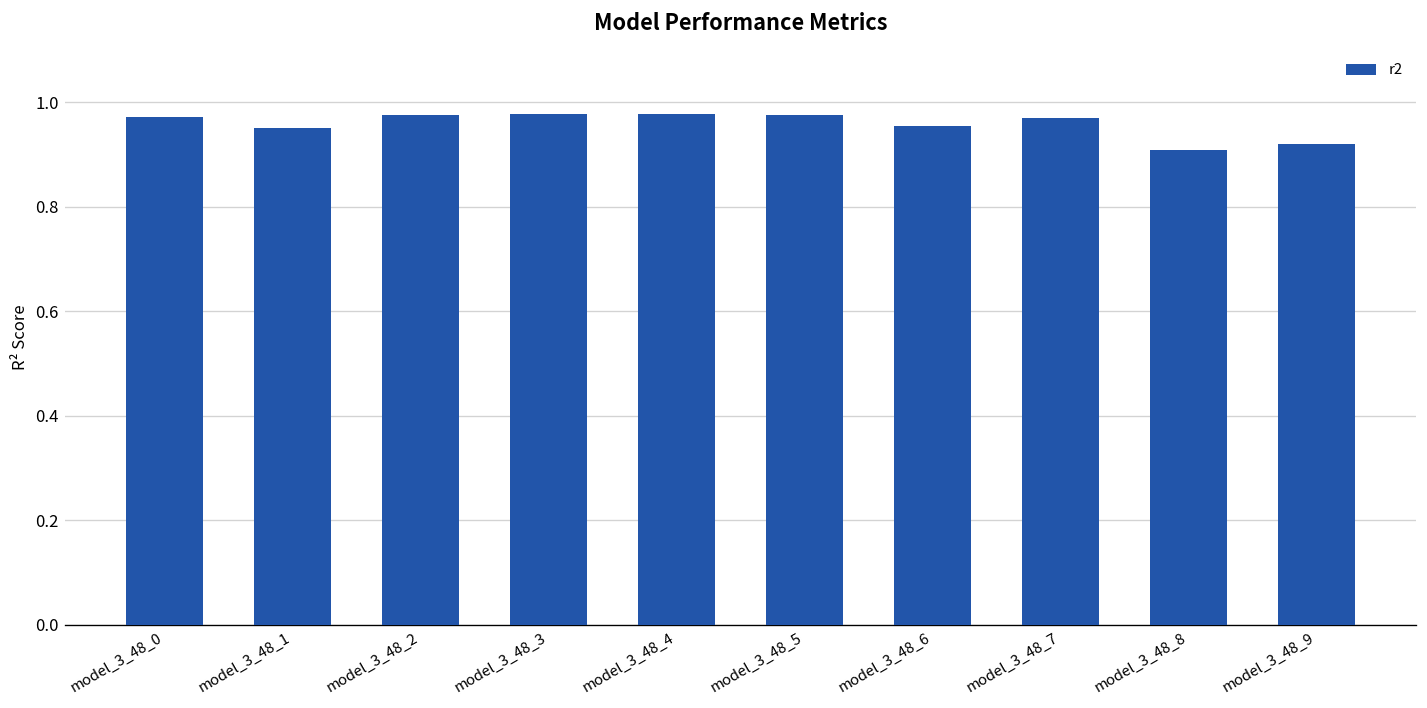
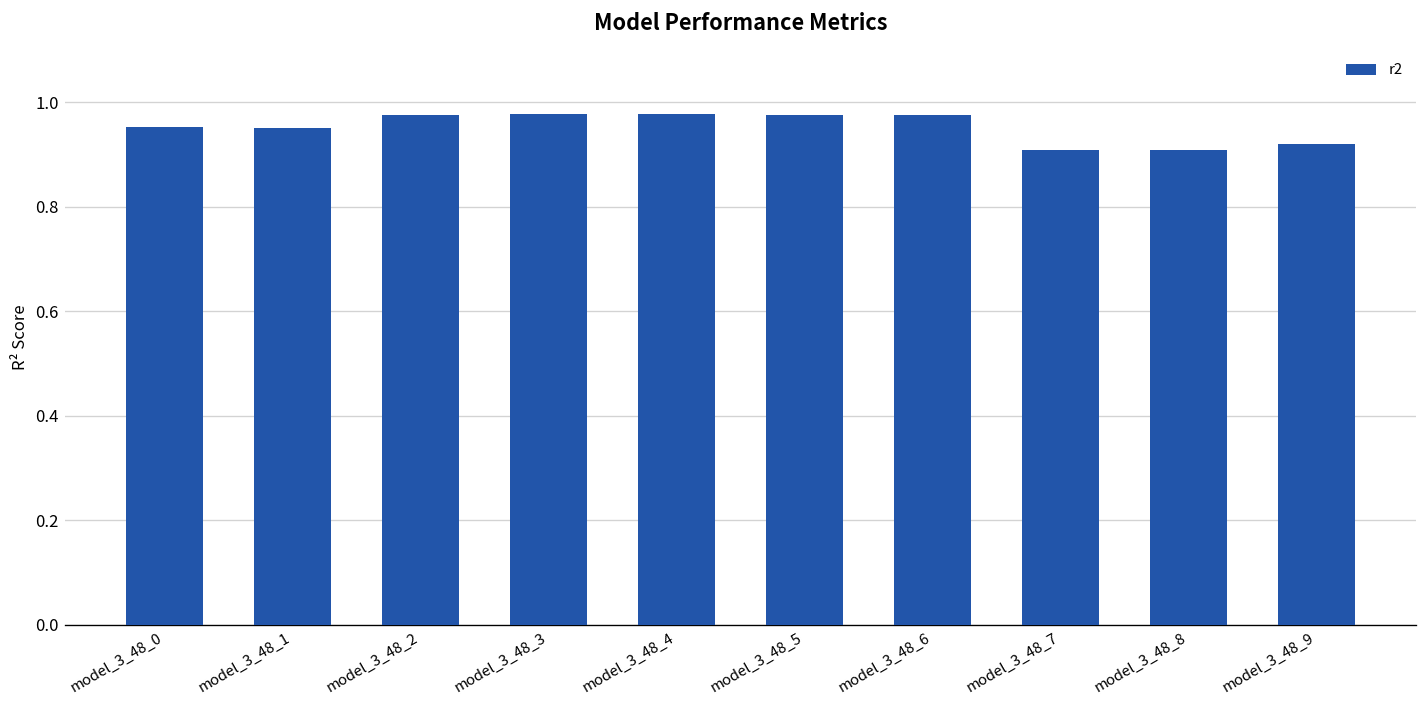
model_3_48_0: 0.97 -> 0.95
model_3_48_6: 0.95 -> 0.97
model_3_48_7: 0.97 -> 0.91
